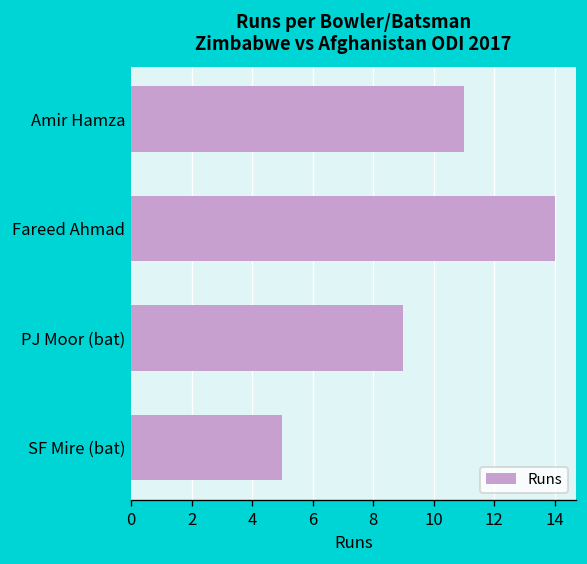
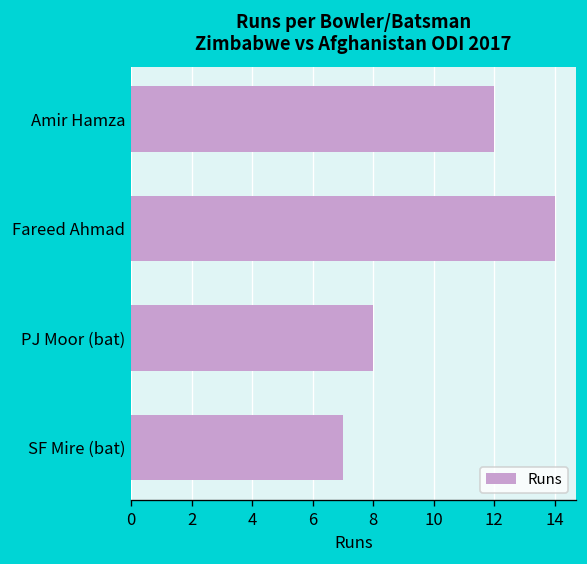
Amir Hamza: 11 -> 12
PJ Moor (bat): 9 -> 8
SF Mire (bat): 5 -> 7
